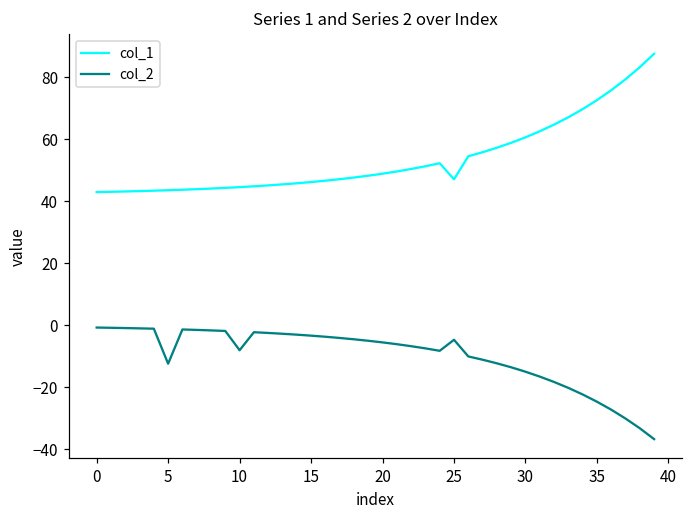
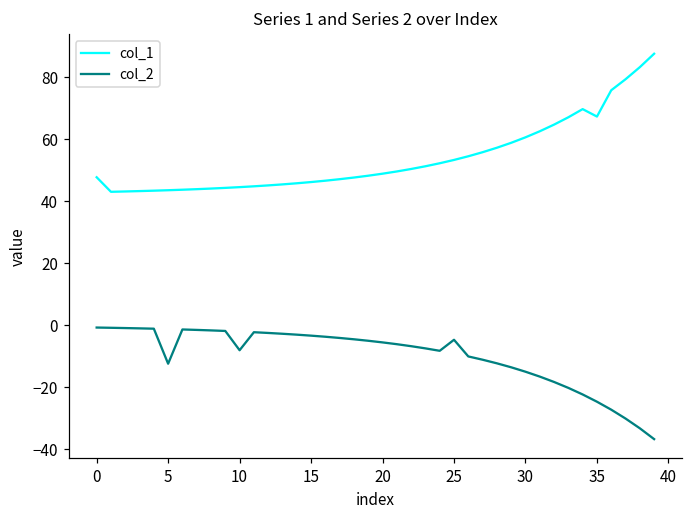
col_1, 0: 43 -> 48
col_1, 25: 47 -> 53
col_1, 35: 73 -> 67
